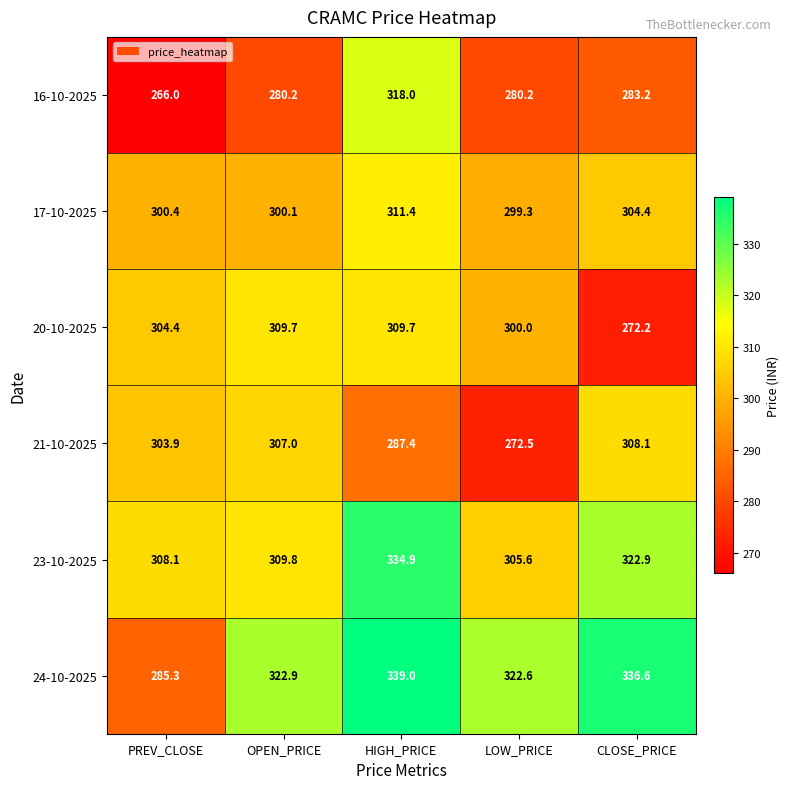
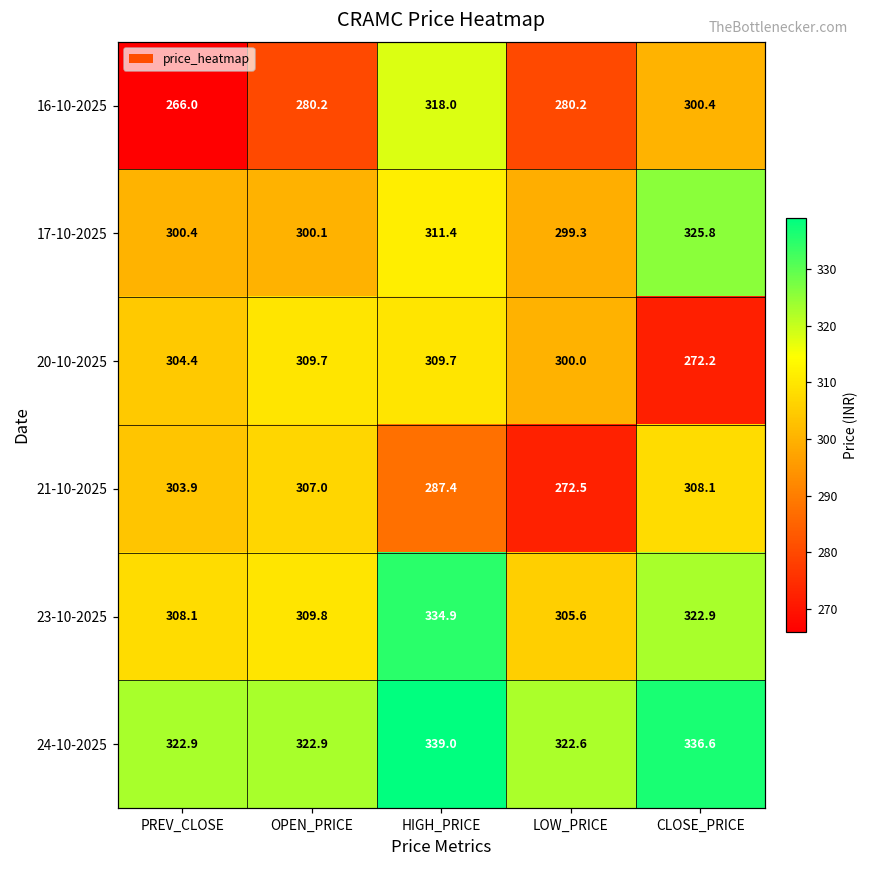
16-10-2025, CLOSE_PRICE: 283.2 -> 300.4
17-10-2025, CLOSE_PRICE: 304.4 -> 325.8
24-10-2025, PREV_CLOSE: 285.3 -> 322.9
